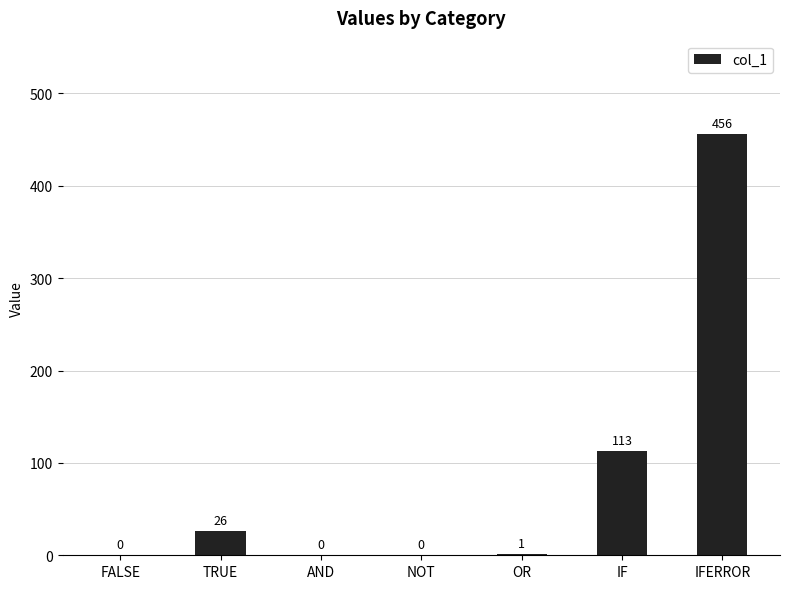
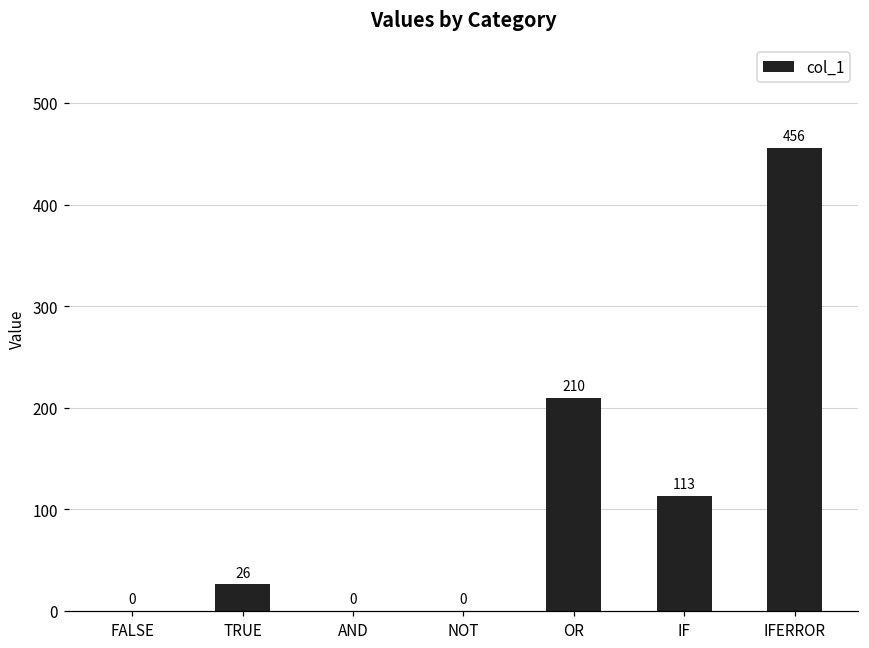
OR: 1 -> 210
